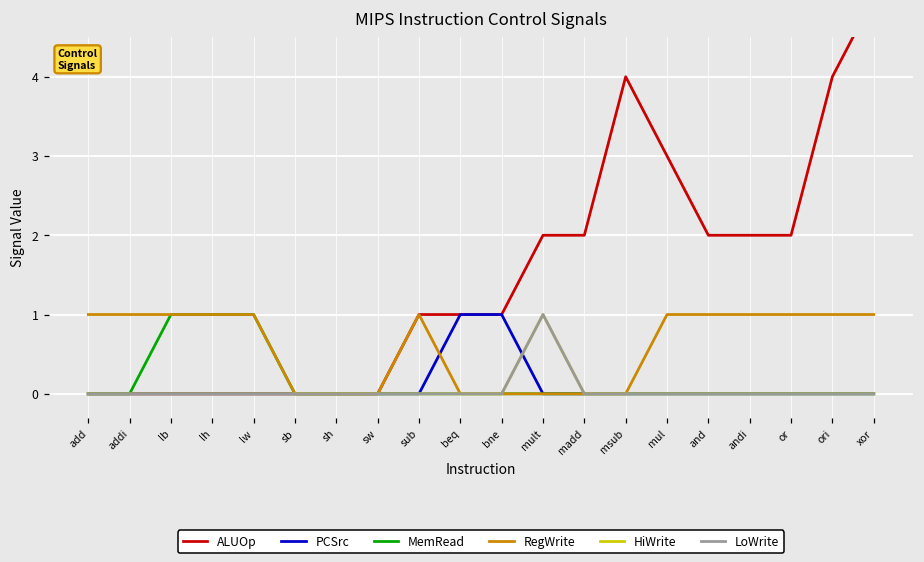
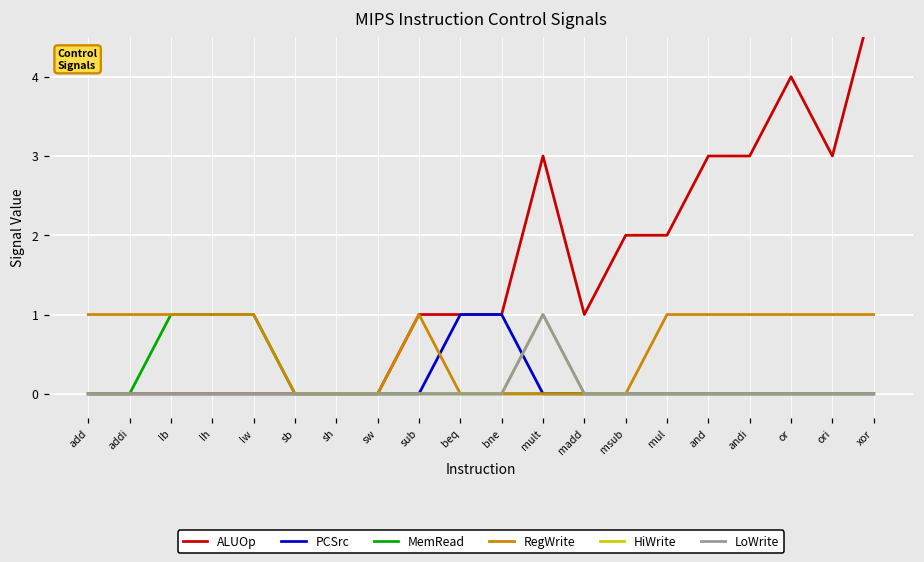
ALUOp, mult: 2 -> 3
ALUOp, madd: 2 -> 1
ALUOp, msub: 4 -> 2
ALUOp, mul: 3 -> 2
ALUOp, and: 2 -> 3
ALUOp, andi: 2 -> 3
ALUOp, or: 2 -> 4
ALUOp, ori: 4 -> 3
